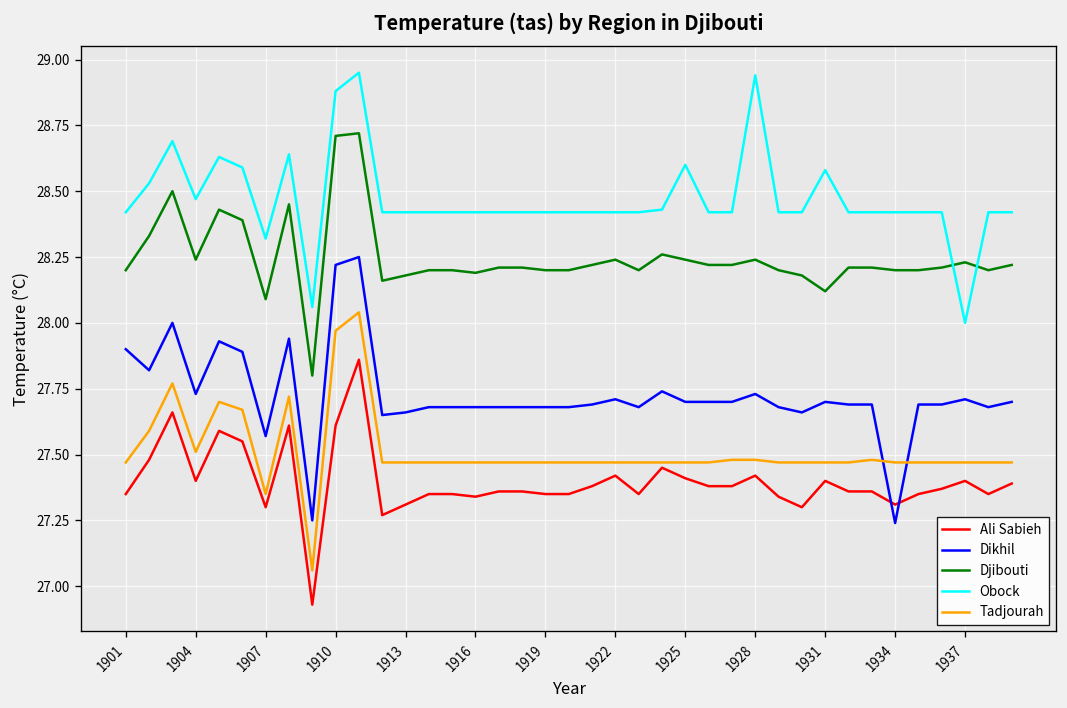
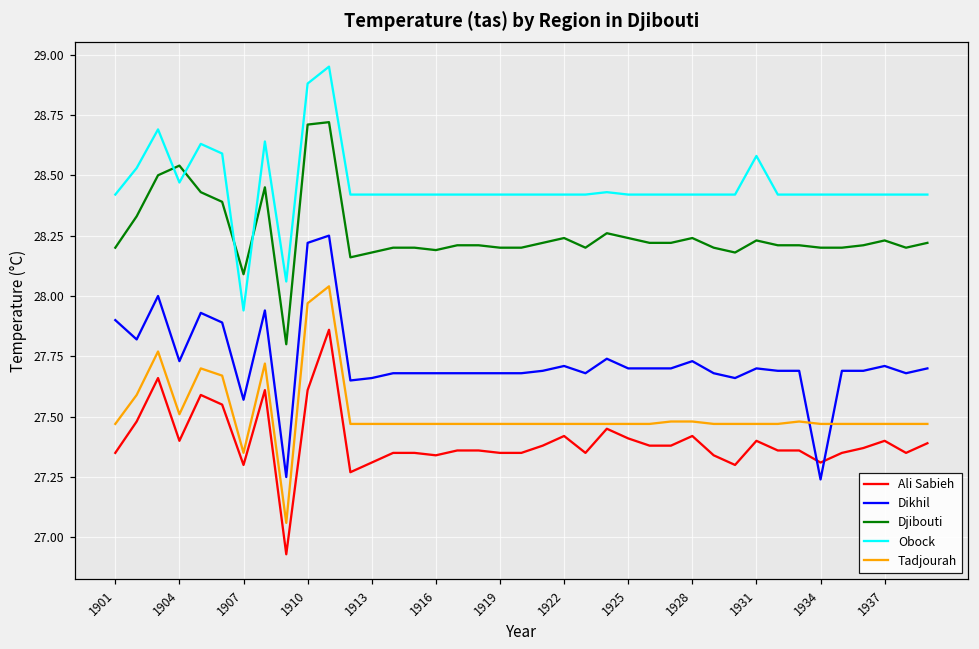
Djibouti, 1904: 28.24 -> 28.54
Obock, 1907: 28.32 -> 27.94
Obock, 1925: 28.60 -> 28.42
Obock, 1928: 28.94 -> 28.42
Djibouti, 1931: 28.12 -> 28.23
Obock, 1937: 28.00 -> 28.42
